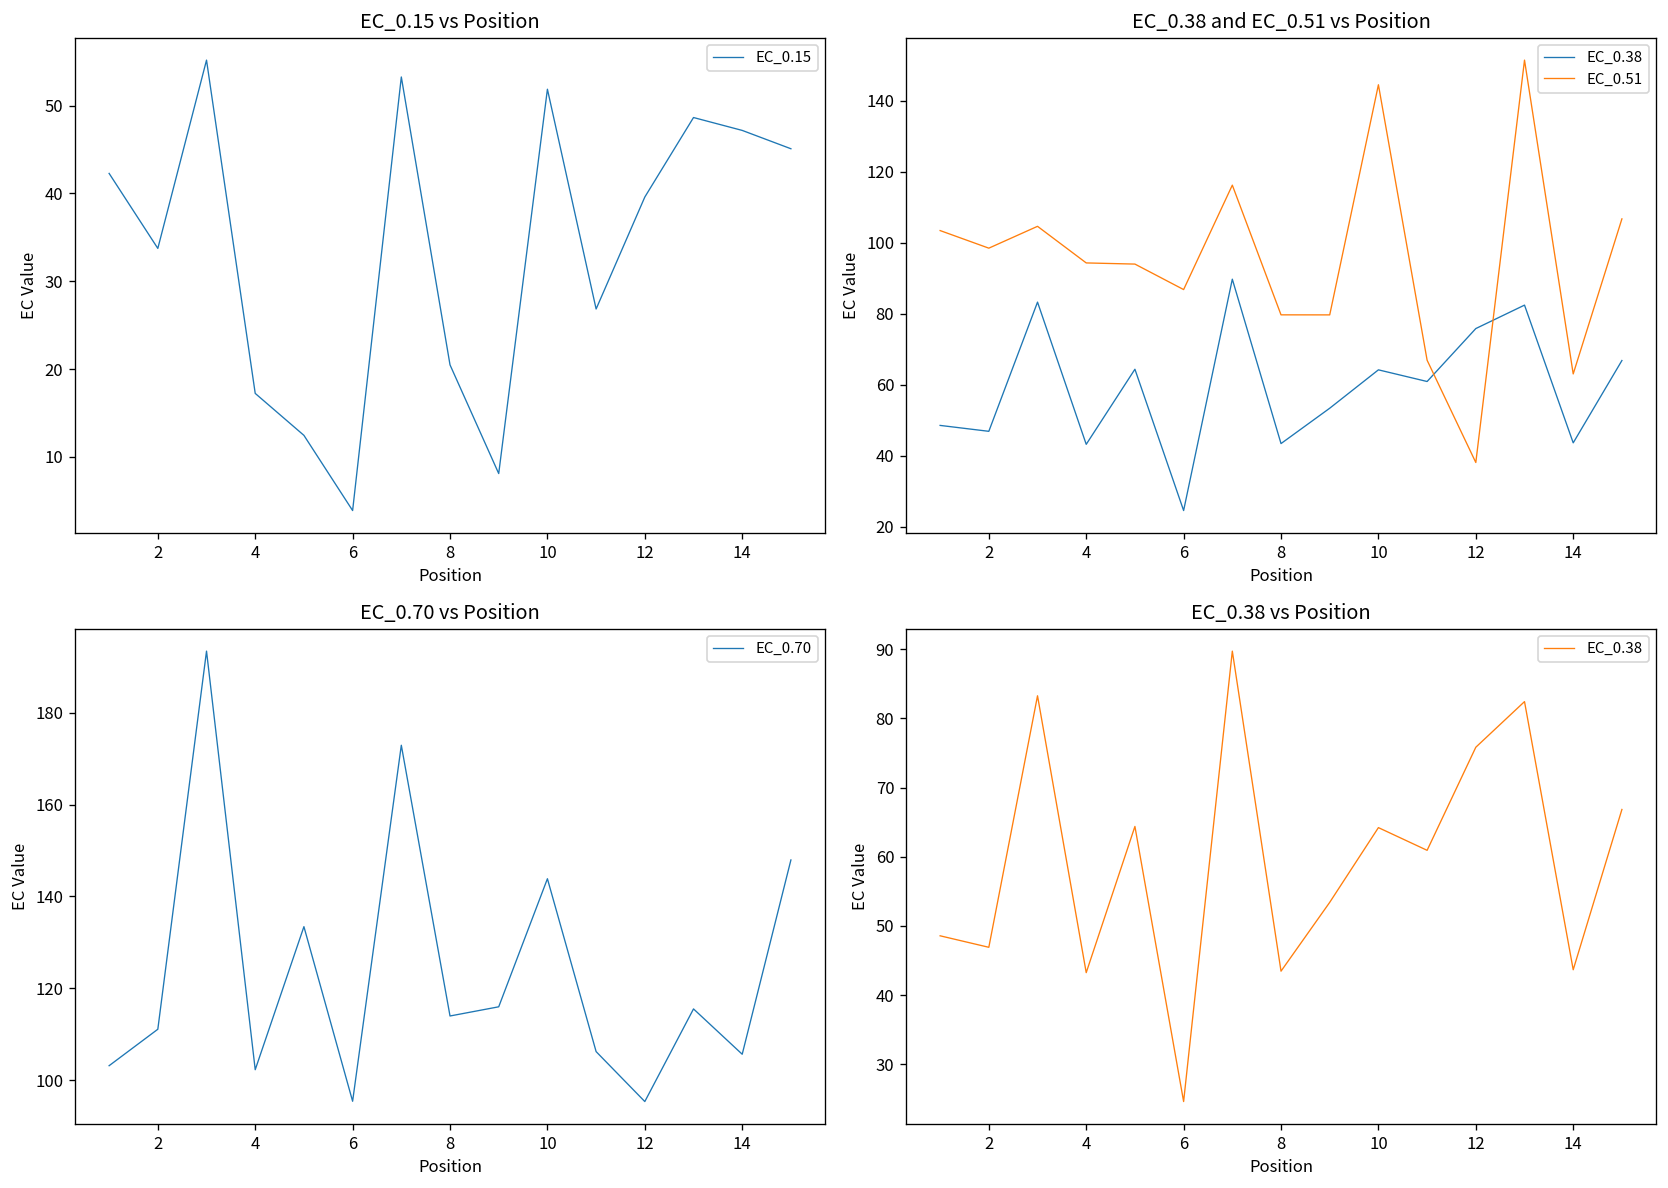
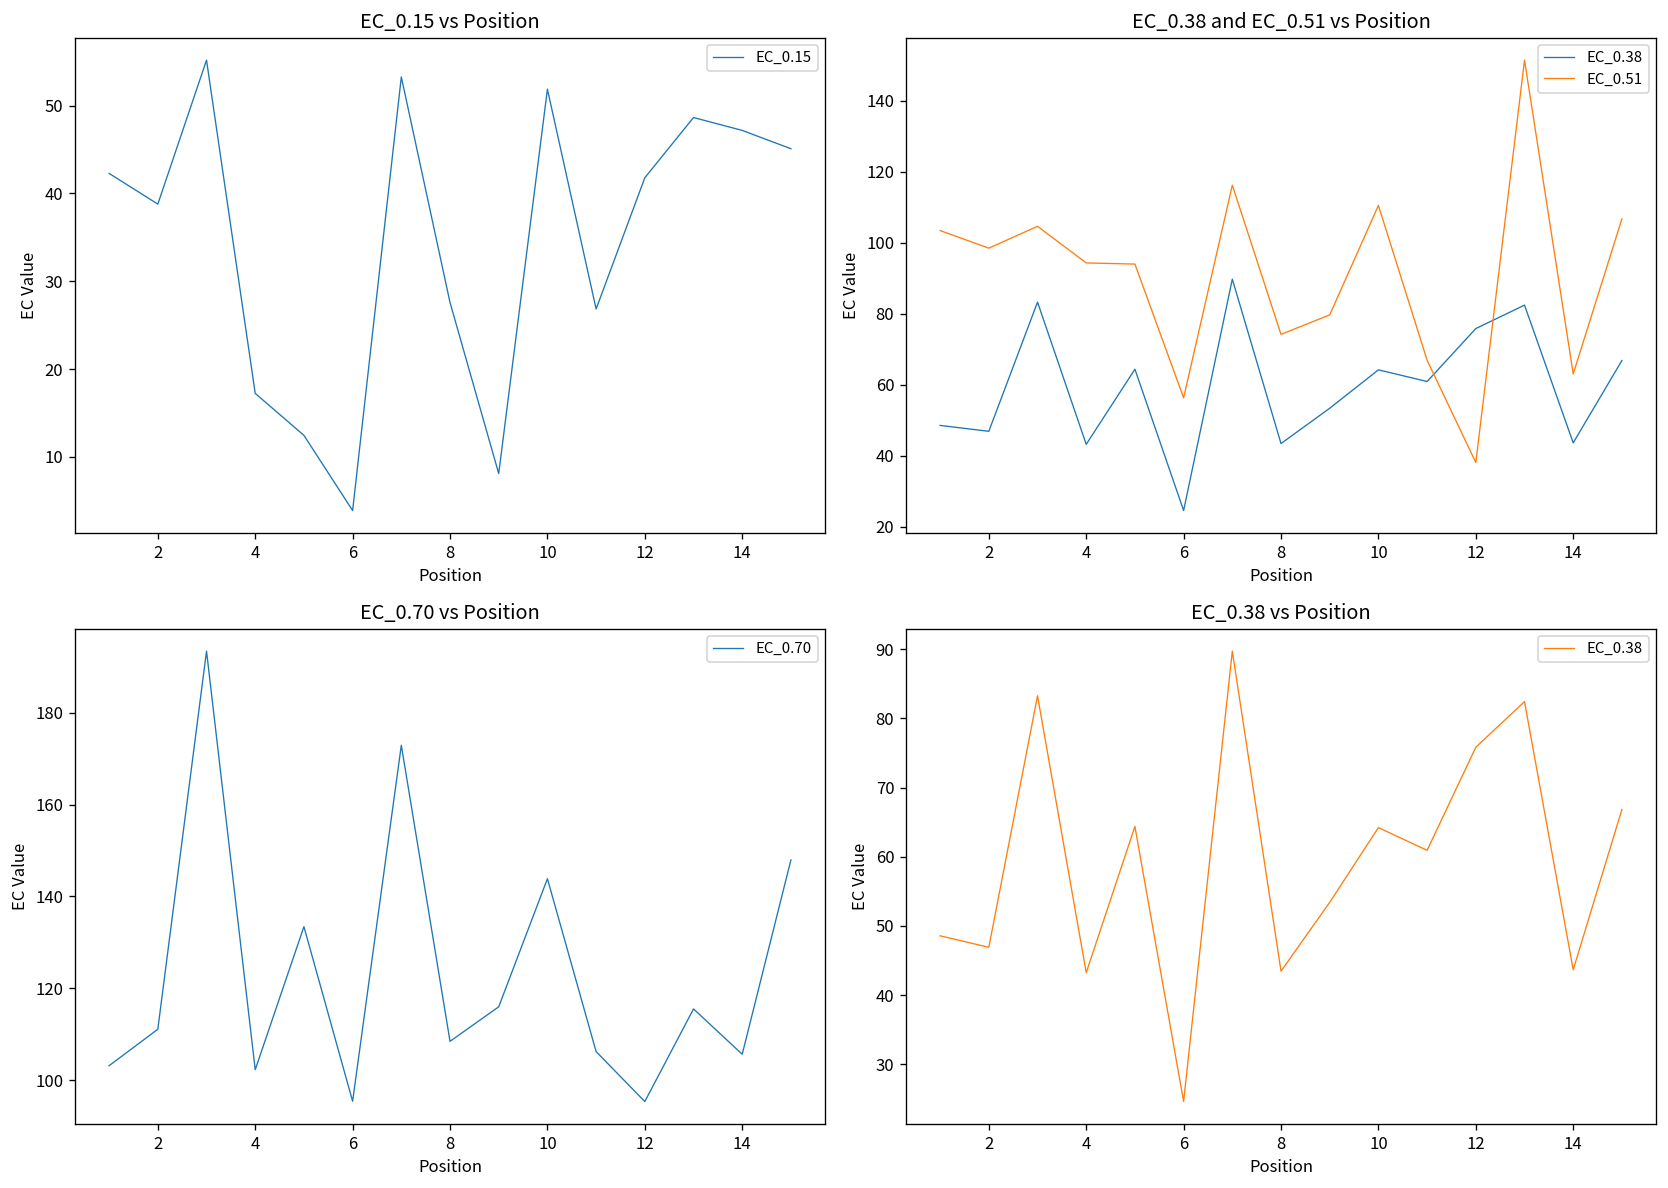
EC_0.15 vs Position, 2: 34 -> 39
EC_0.15 vs Position, 8: 20 -> 28
EC_0.15 vs Position, 12: 40 -> 42
EC_0.38 and EC_0.51 vs Position, EC_0.51, 6: 87 -> 56
EC_0.38 and EC_0.51 vs Position, EC_0.51, 8: 80 -> 74
EC_0.38 and EC_0.51 vs Position, EC_0.51, 10: 144 -> 110
EC_0.70 vs Position, 8: 114 -> 108
